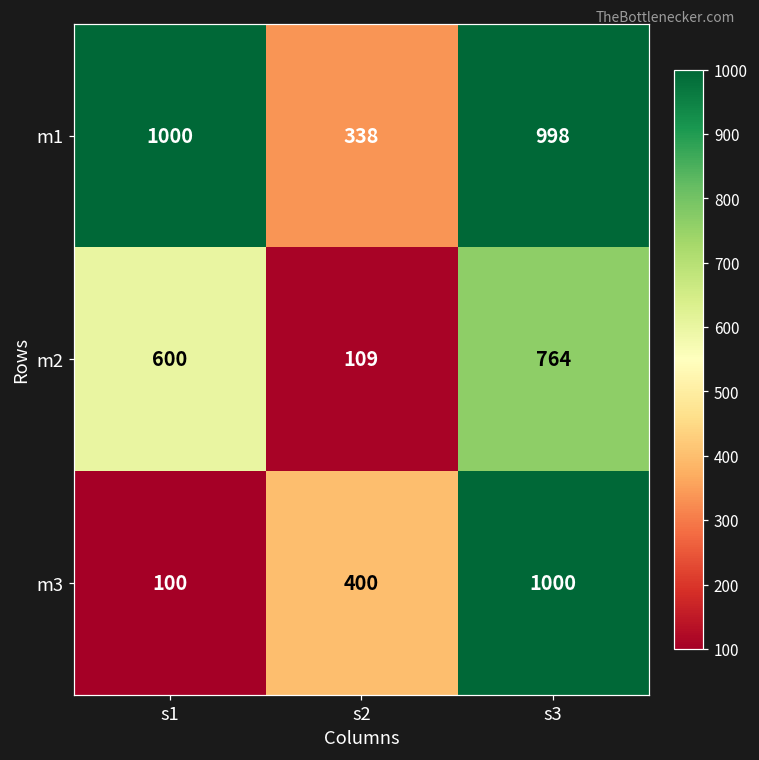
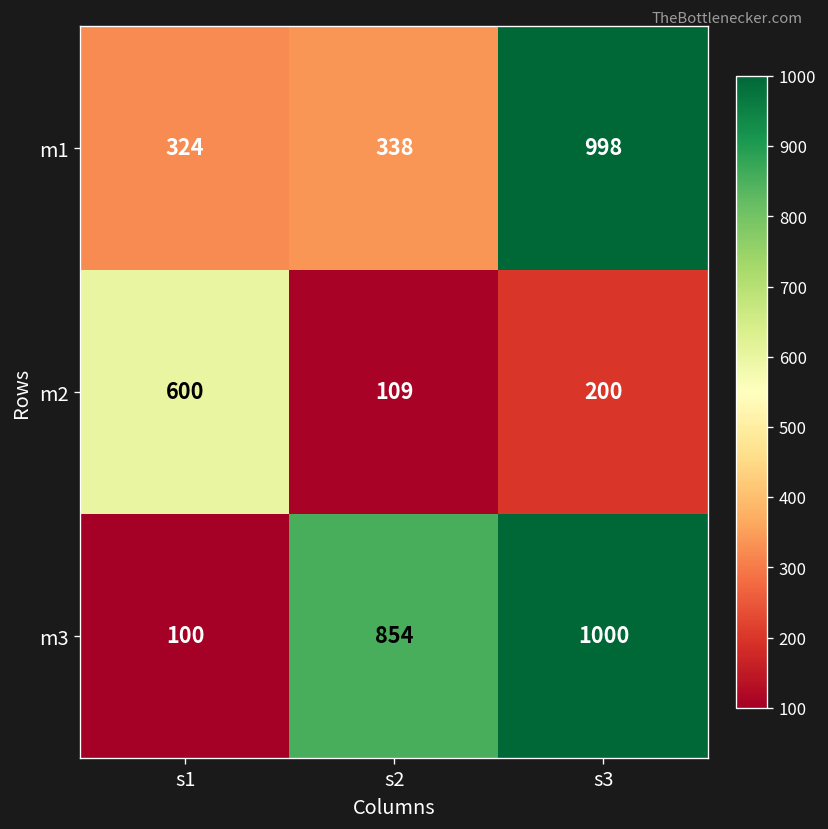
m1, s1: 1000 -> 324
m2, s3: 764 -> 200
m3, s2: 400 -> 854
